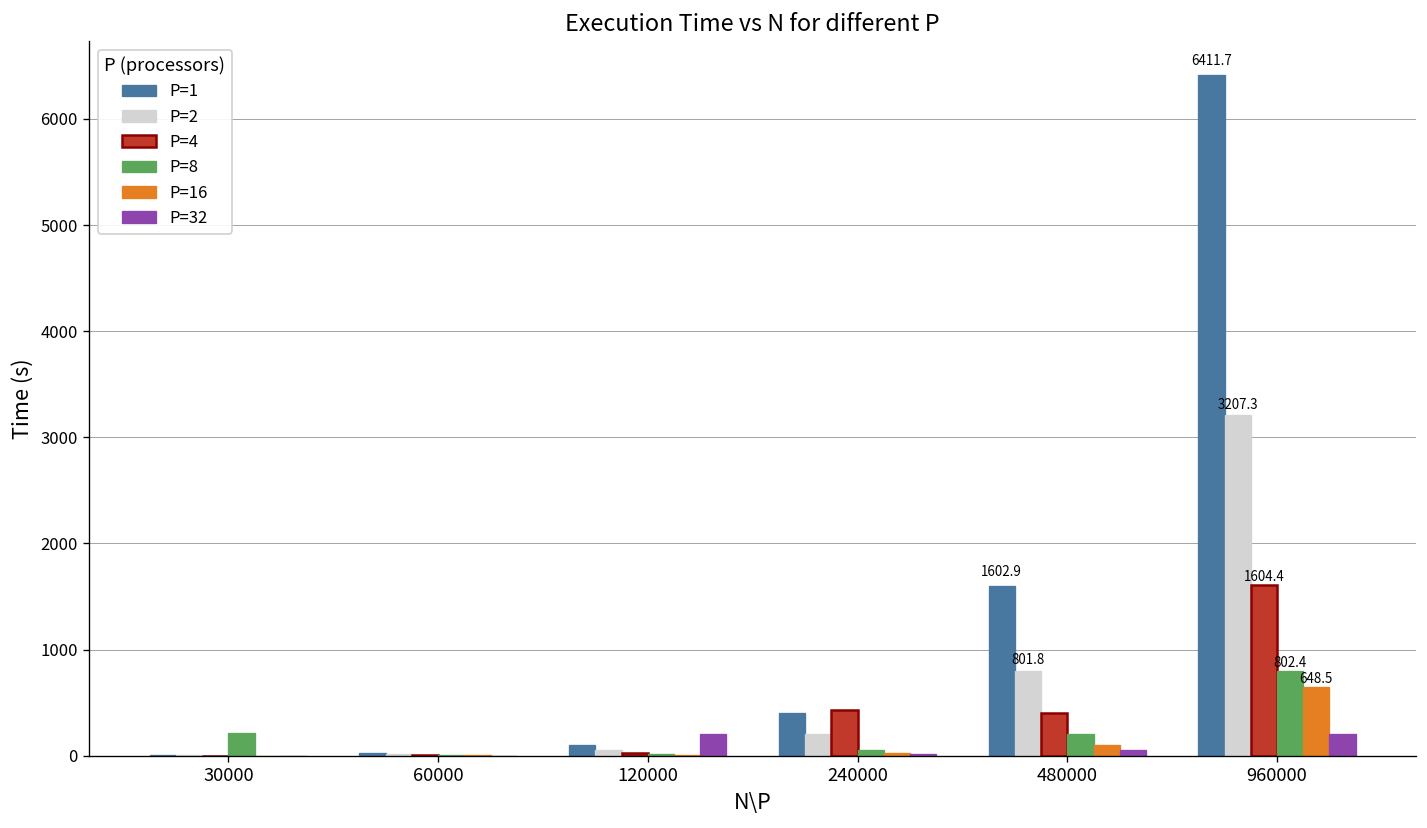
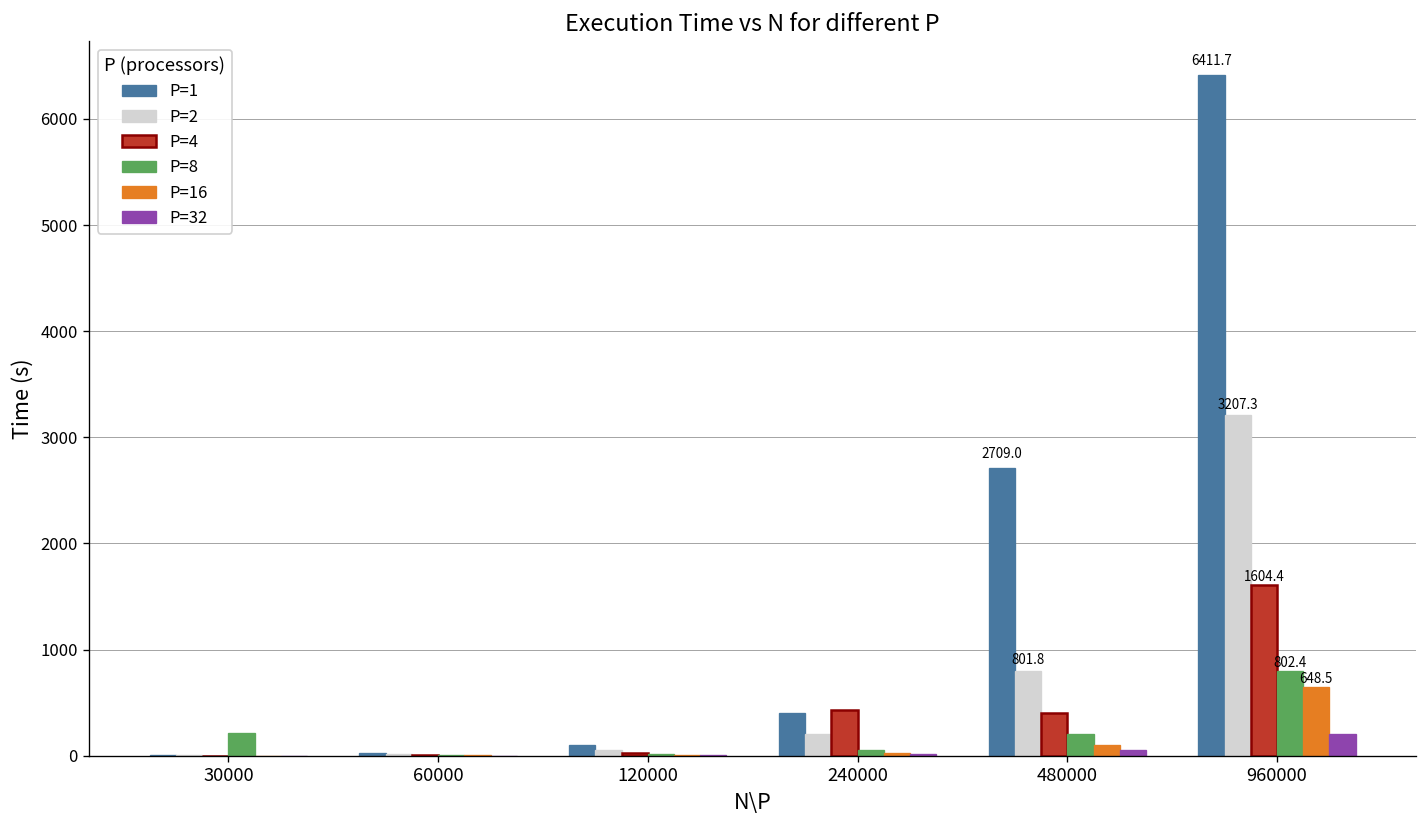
P=32, 120000: 200 -> 0
P=1, 480000: 1602.9 -> 2709.0
